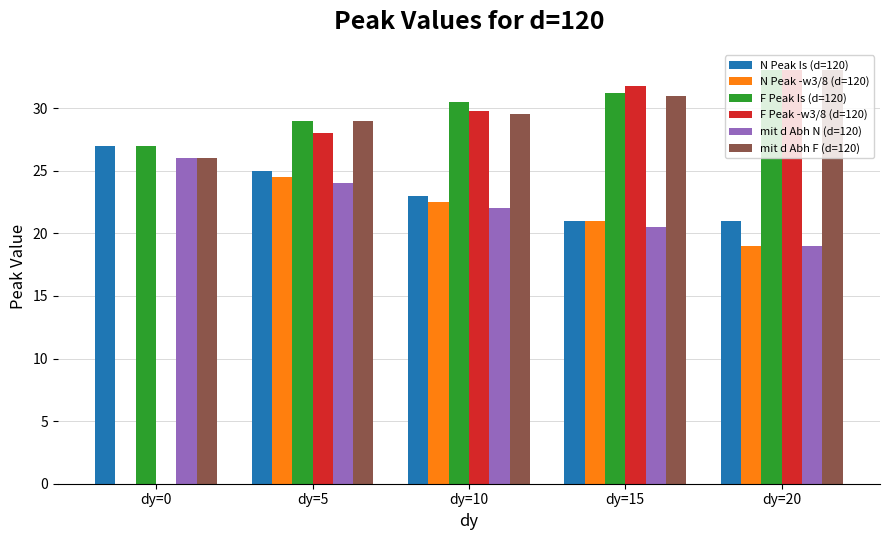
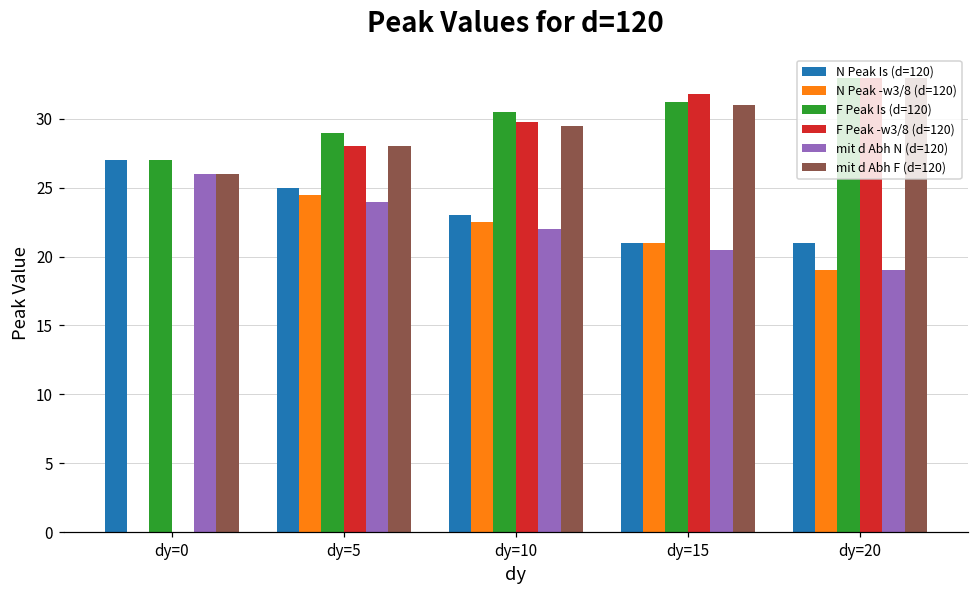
mit d Abh F (d=120), dy=5: 29 -> 28
